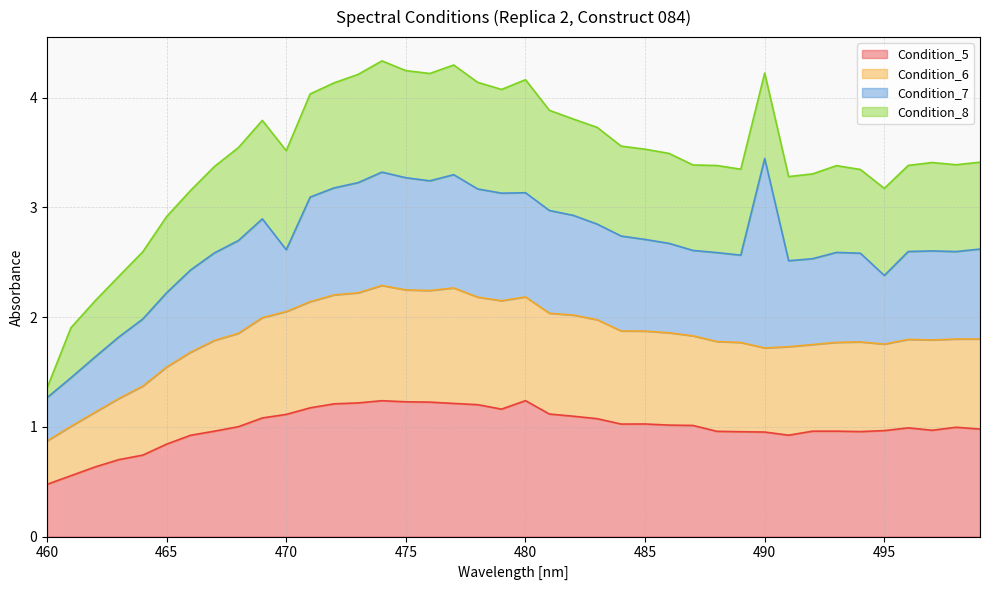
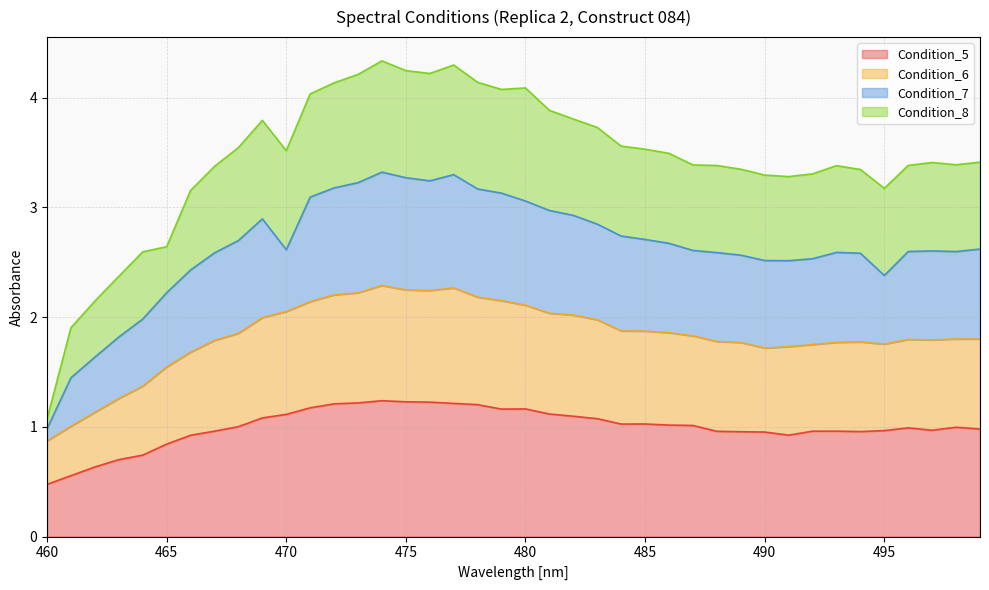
Condition_7, 460: 0.39 -> 0.11
Condition_8, 465: 0.69 -> 0.42
Condition_5, 480: 1.24 -> 1.16
Condition_7, 490: 1.73 -> 0.80
